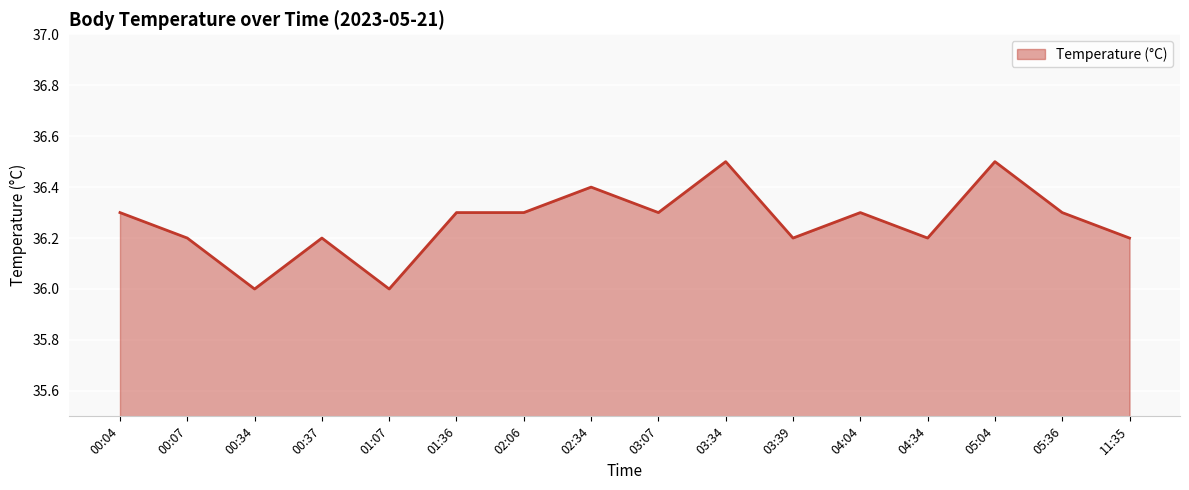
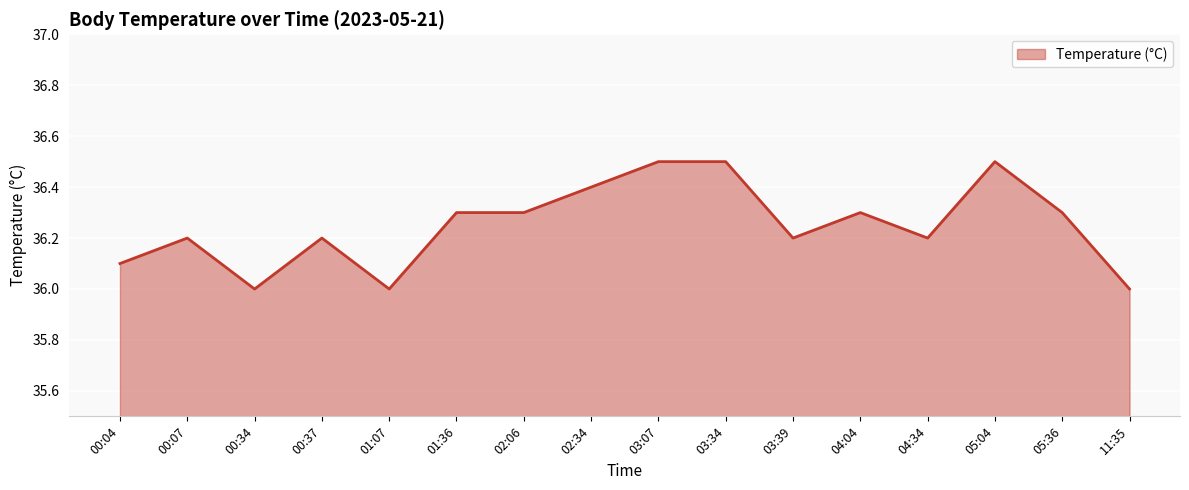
00:04: 36.3 -> 36.1
03:07: 36.3 -> 36.5
11:35: 36.2 -> 36.0
